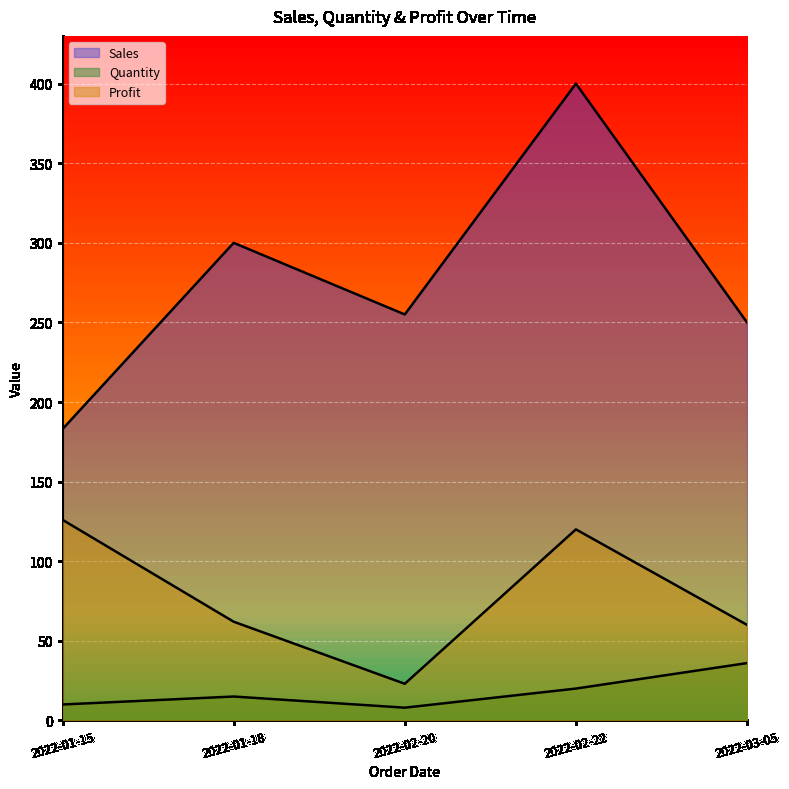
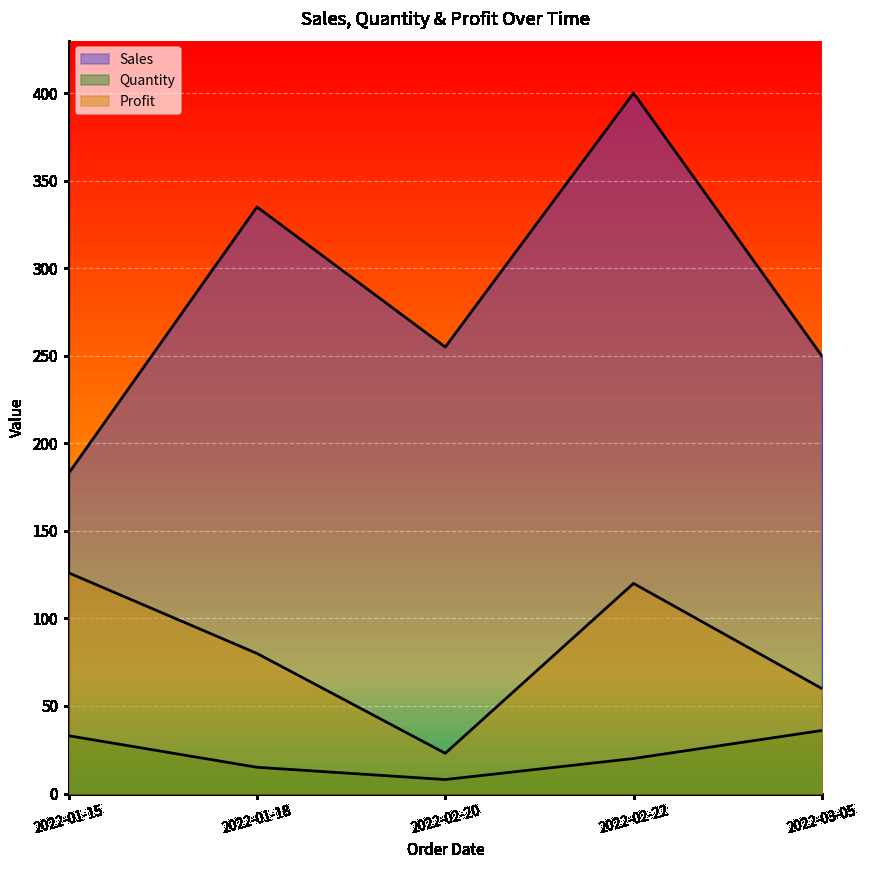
Quantity, 2022-01-15: 10 -> 33
Sales, 2022-01-18: 300 -> 335
Profit, 2022-01-18: 62 -> 80
